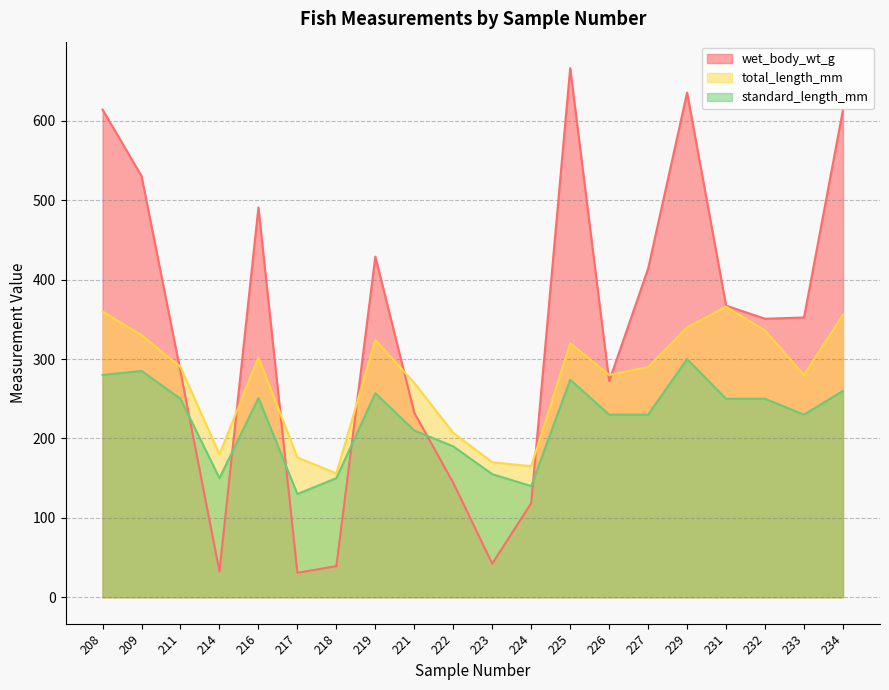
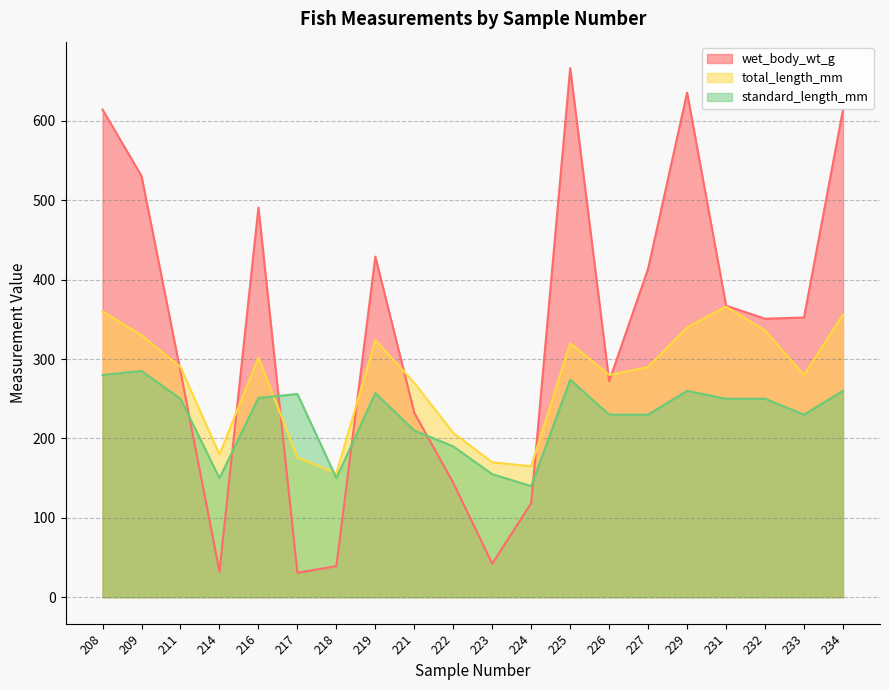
standard_length_mm, 217: 130 -> 260
standard_length_mm, 229: 300 -> 260
